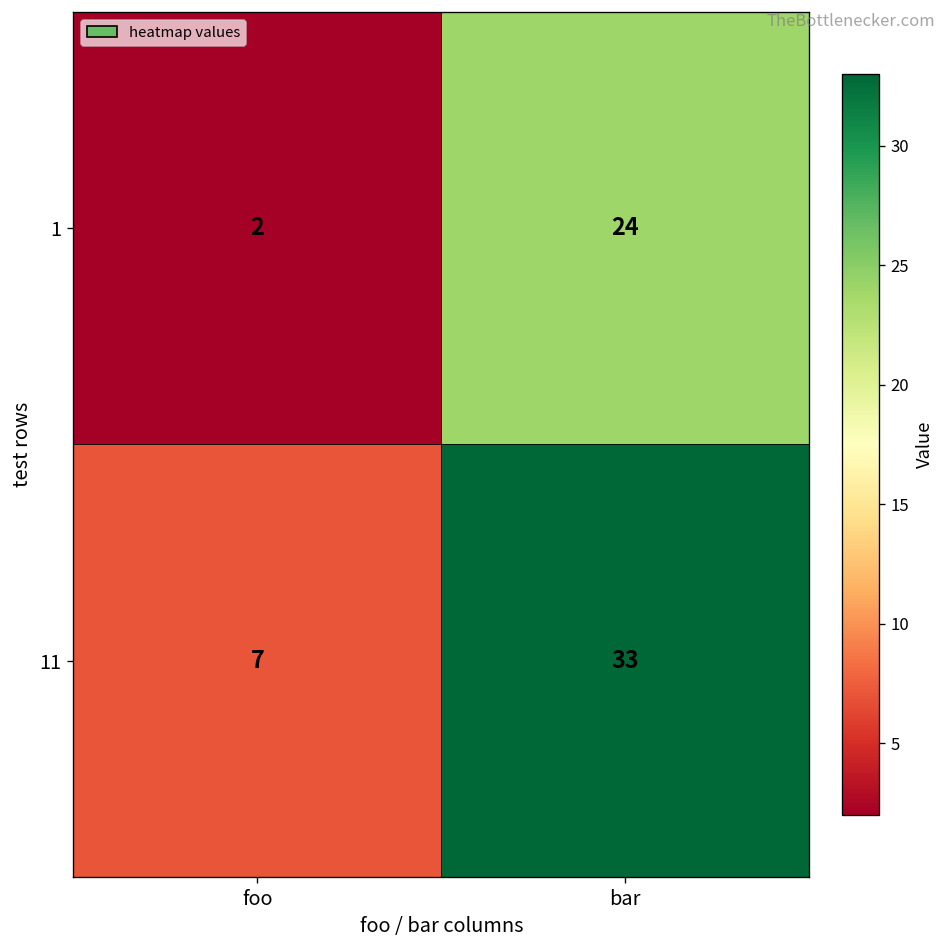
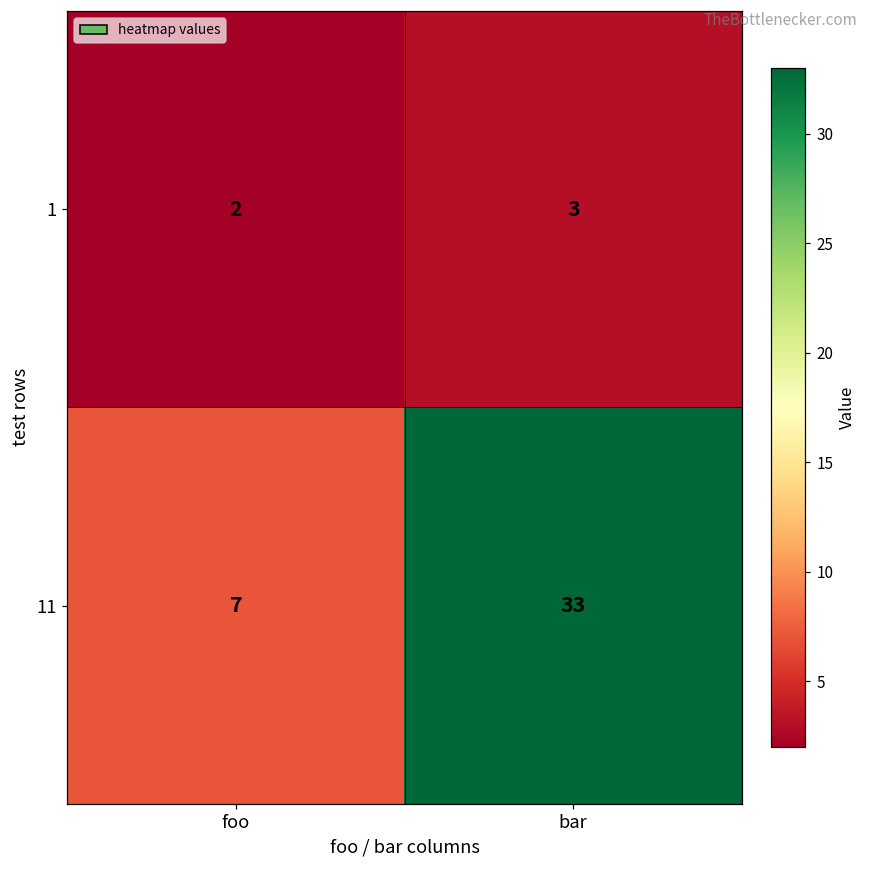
1, bar: 24 -> 3
